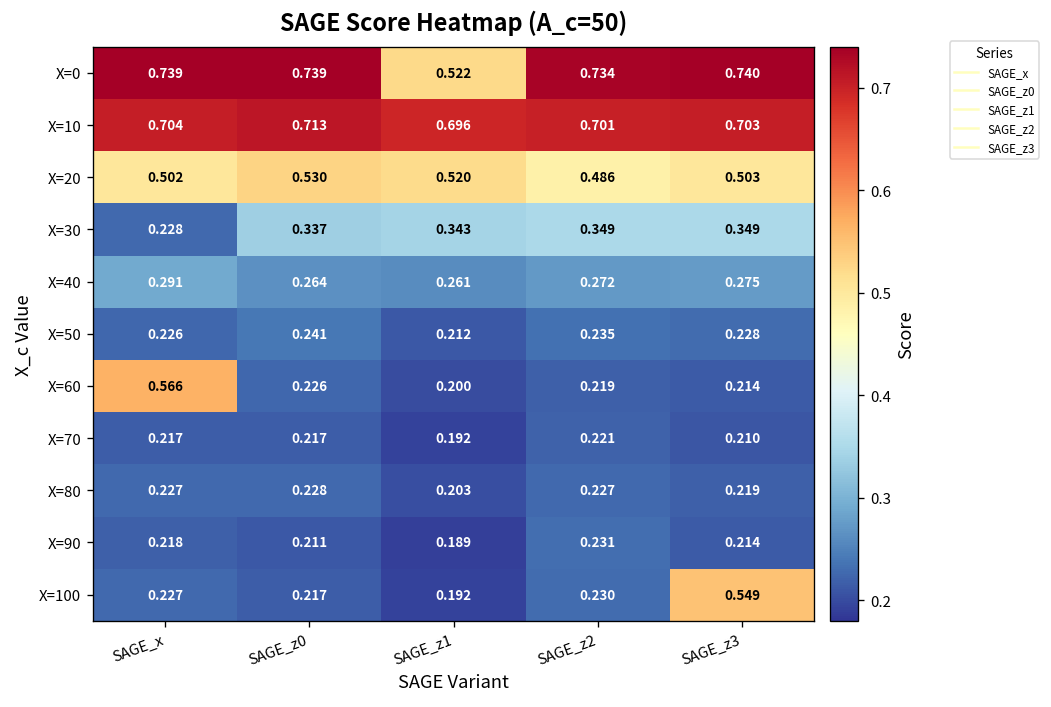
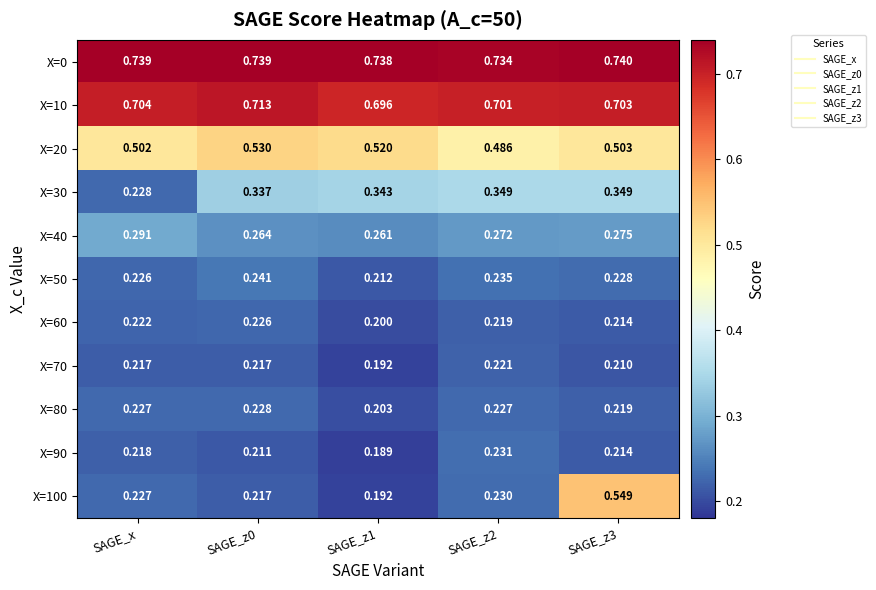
X=0, SAGE_z1: 0.522 -> 0.738
X=60, SAGE_x: 0.566 -> 0.222
